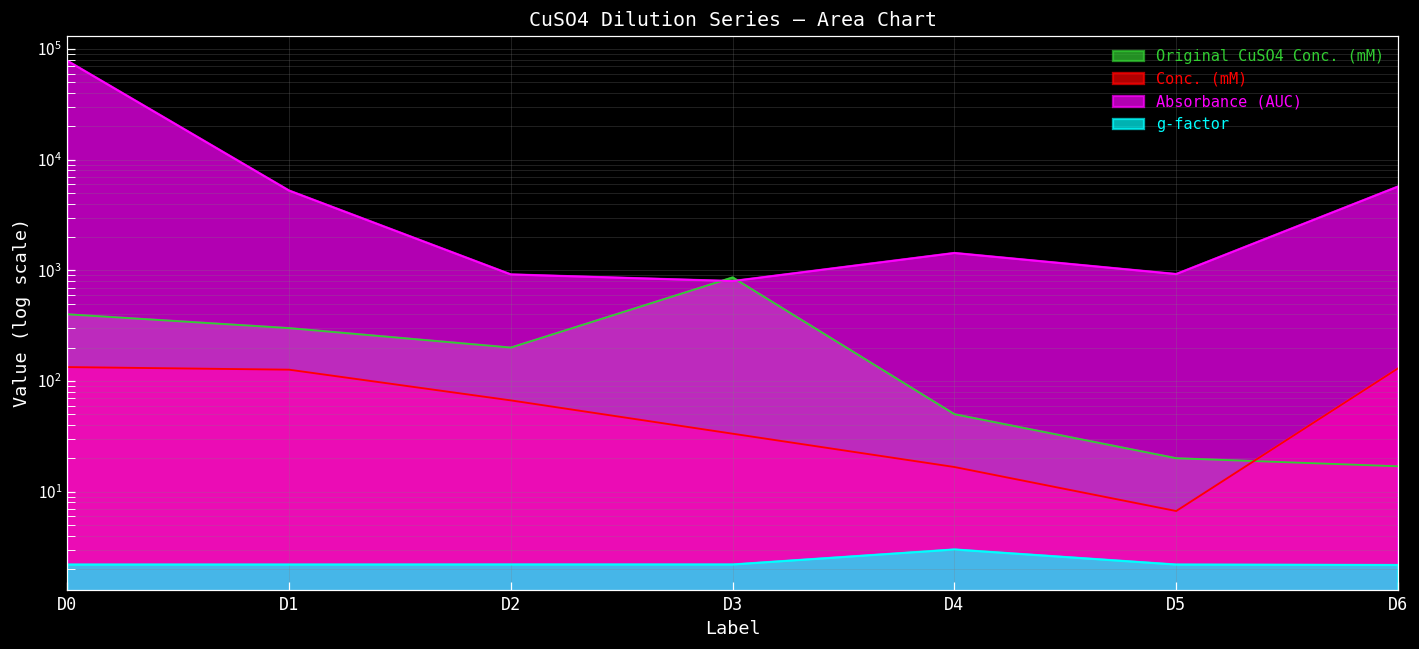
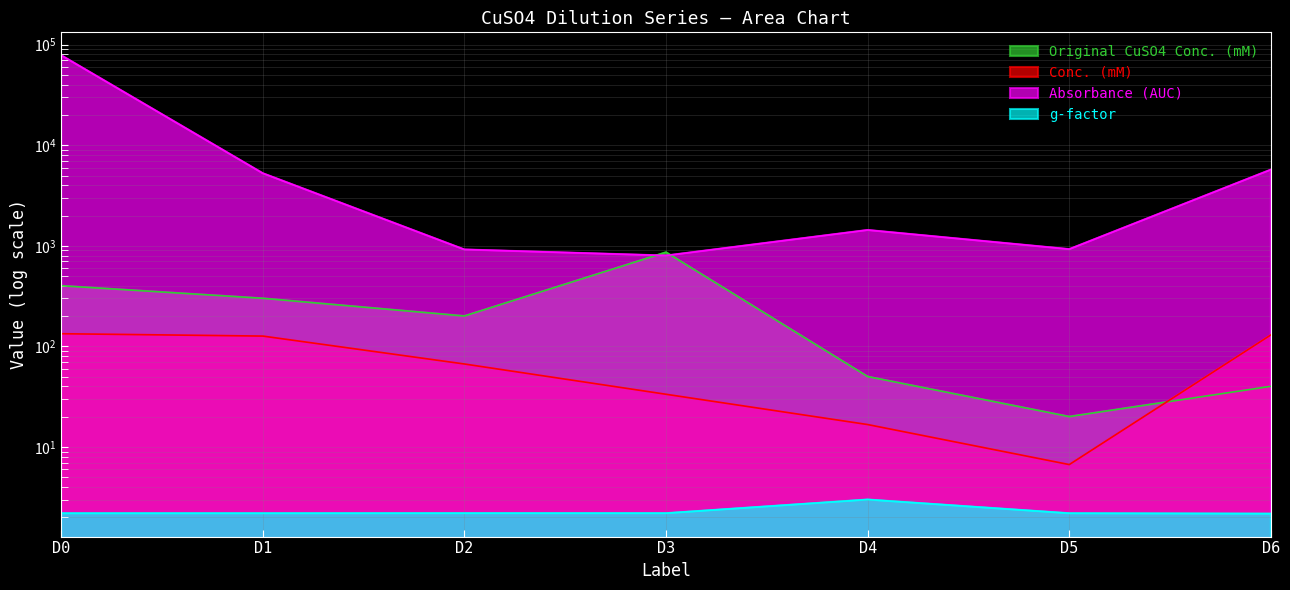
Original CuSO4 Conc. (mM), D6: 17 -> 40
